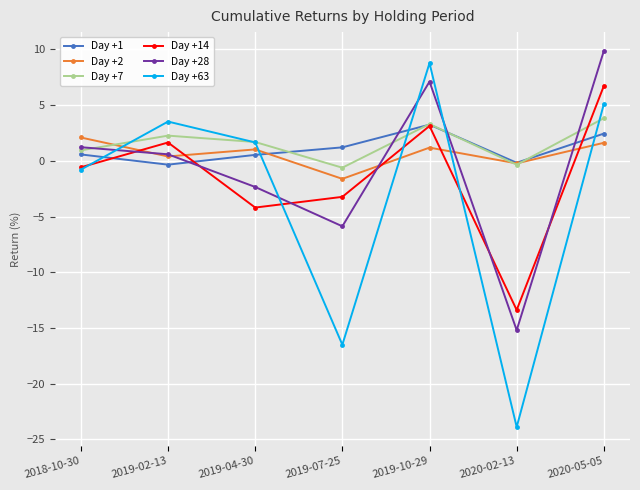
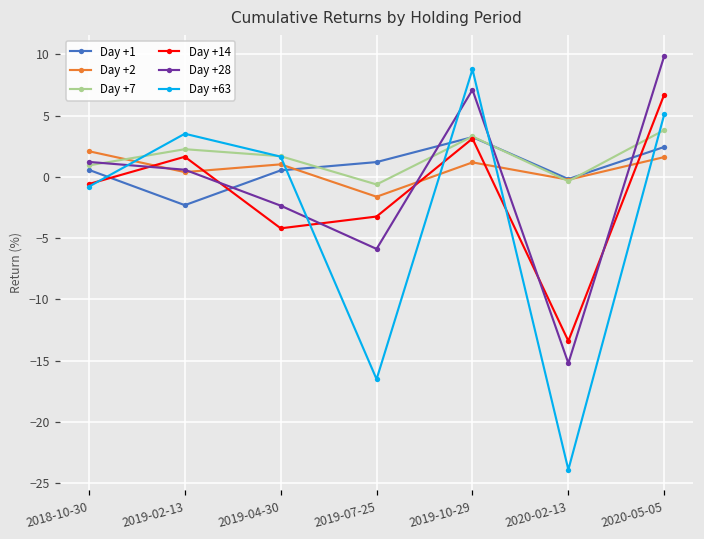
Day +1, 2019-02-13: -0.3 -> -2.3
